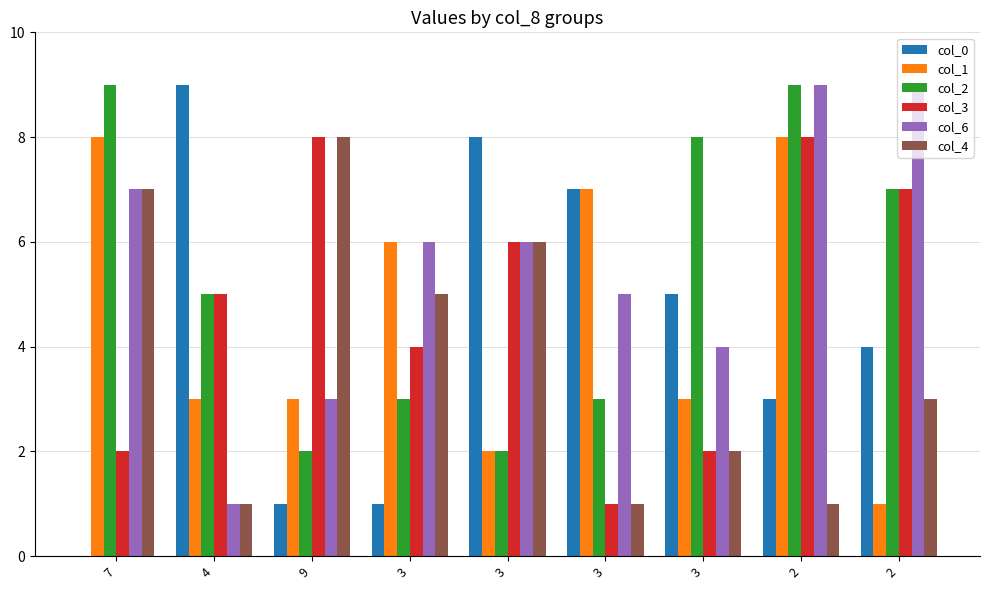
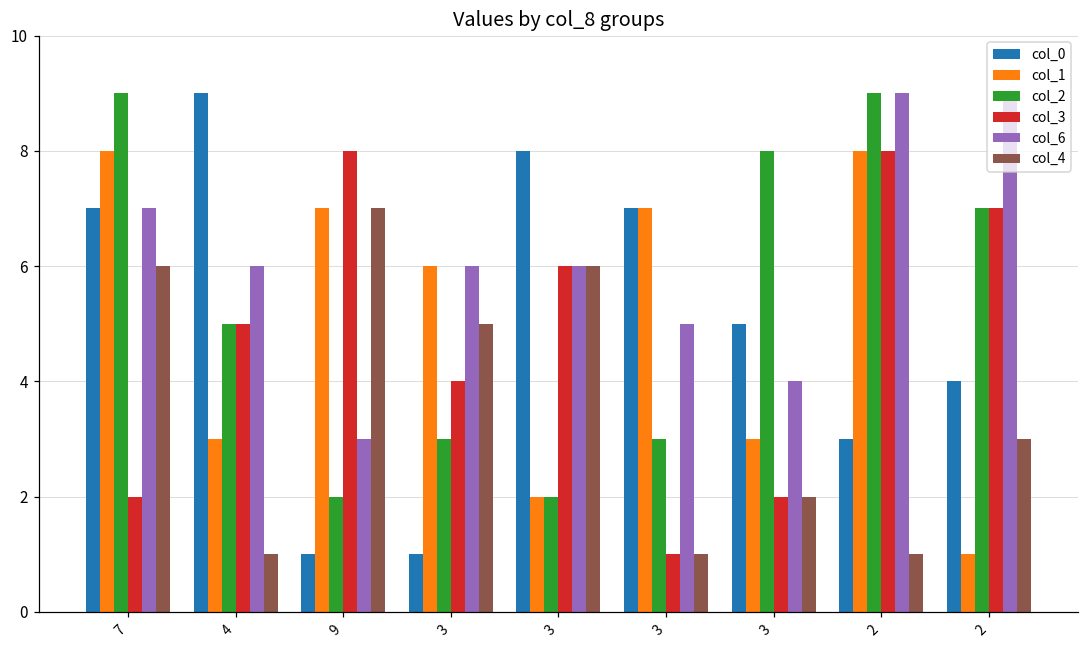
col_0, 7: 0 -> 7
col_4, 7: 7 -> 6
col_6, 4: 1 -> 6
col_1, 9: 3 -> 7
col_4, 9: 8 -> 7
